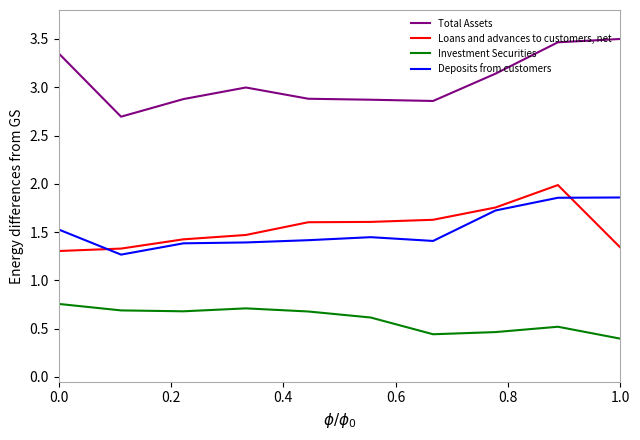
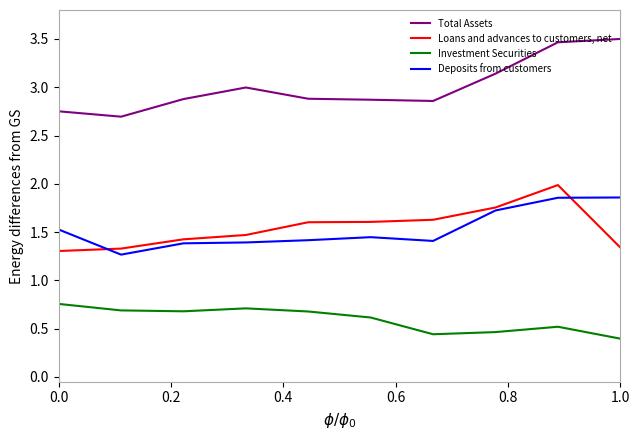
Total Assets, 0.0: 3.4 -> 2.8
